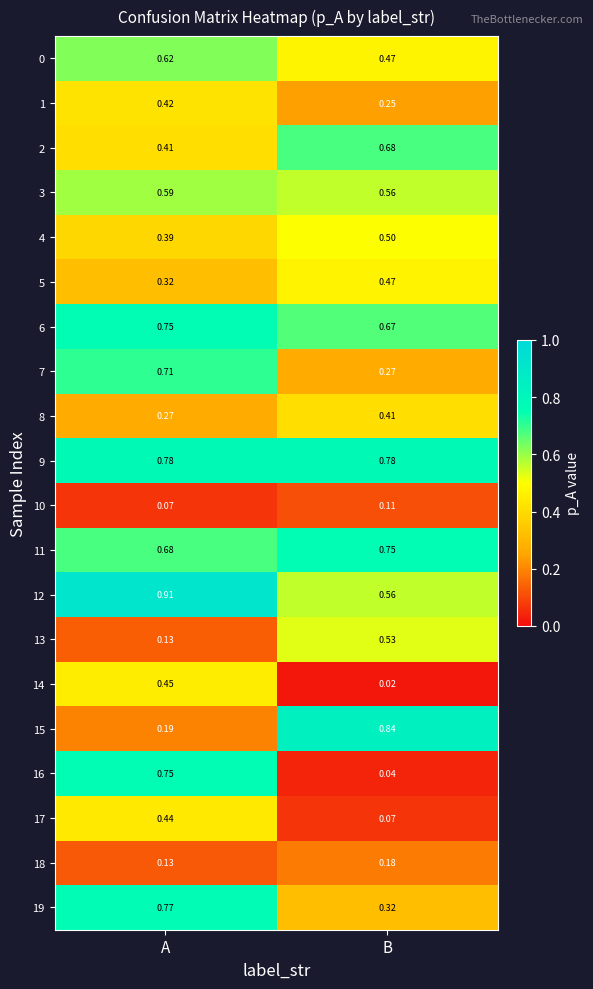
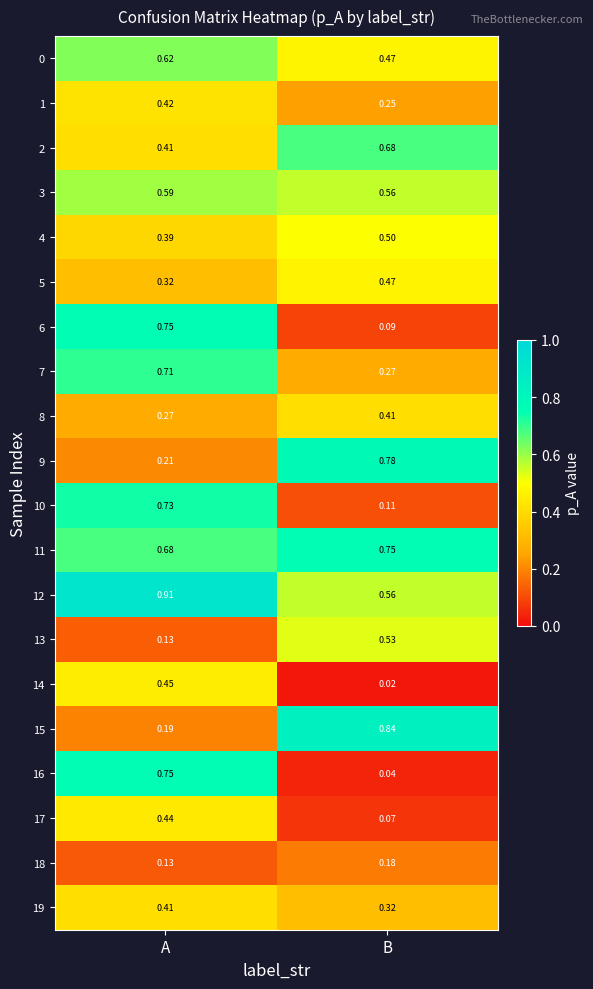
6, B: 0.67 -> 0.09
9, A: 0.78 -> 0.21
10, A: 0.07 -> 0.73
19, A: 0.77 -> 0.41
